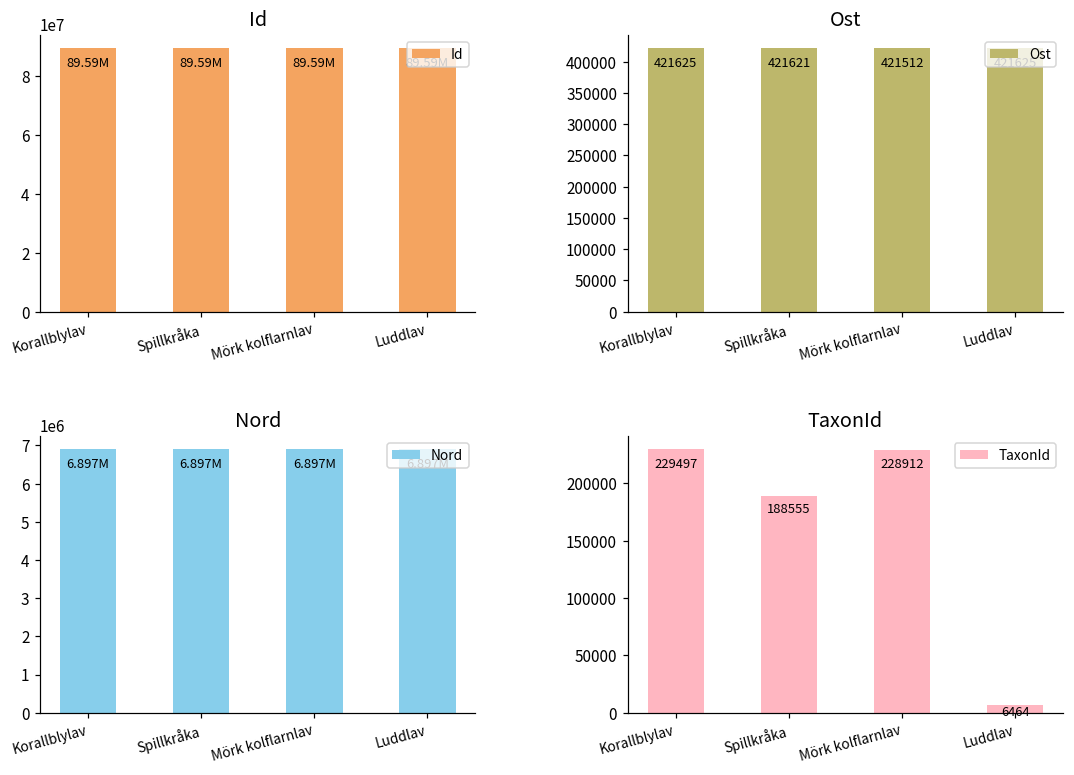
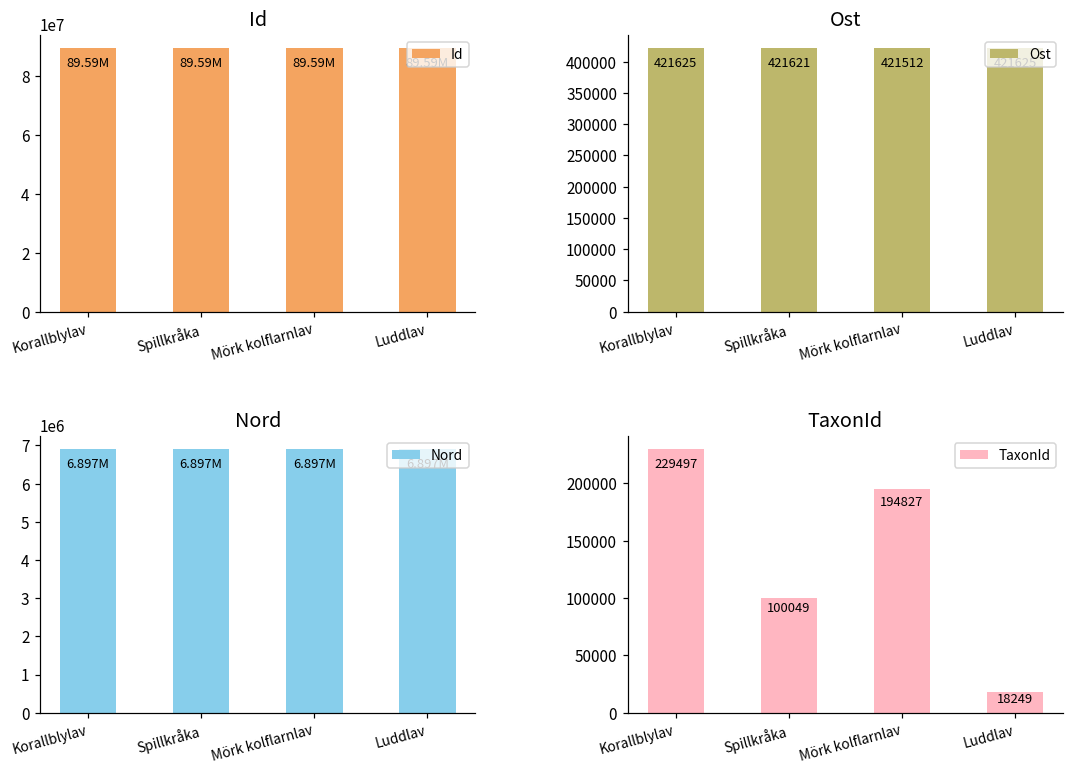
TaxonId, Spillkråka: 188555 -> 100049
TaxonId, Mörk kolflarnlav: 228912 -> 194827
TaxonId, Luddlav: 6464 -> 18249
